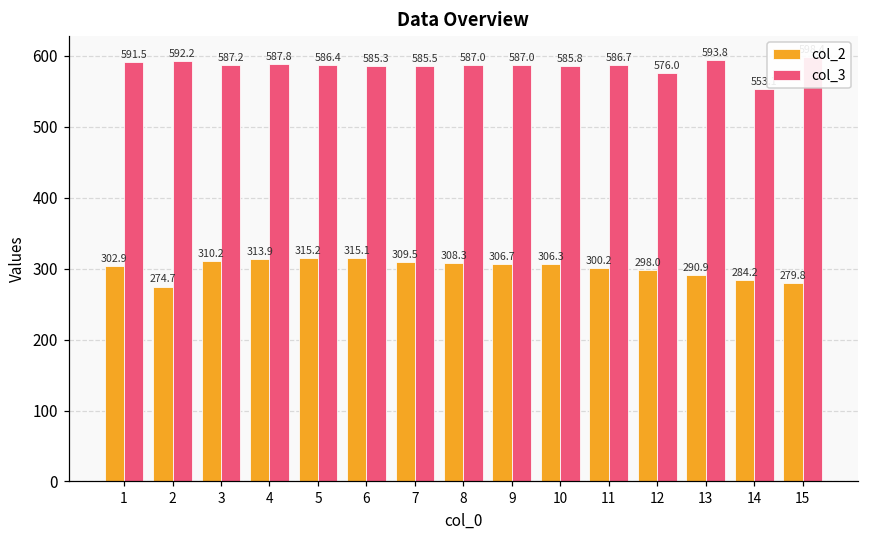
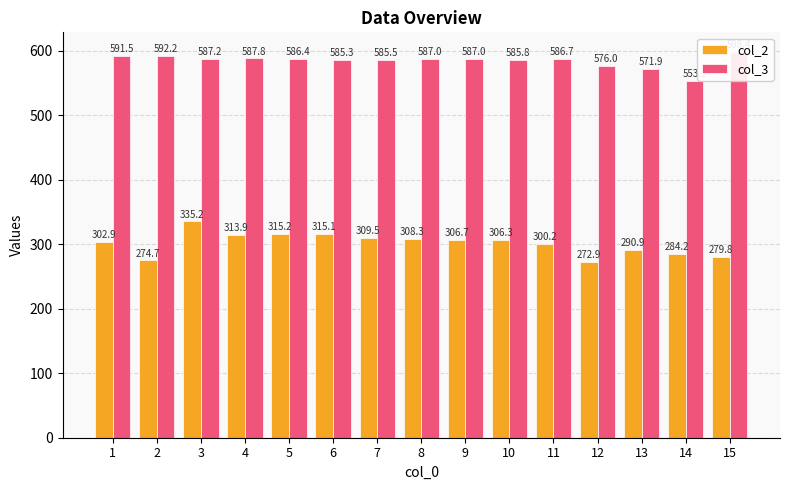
col_2, 3: 310.2 -> 335.2
col_2, 12: 298.0 -> 272.9
col_3, 13: 593.8 -> 571.9
